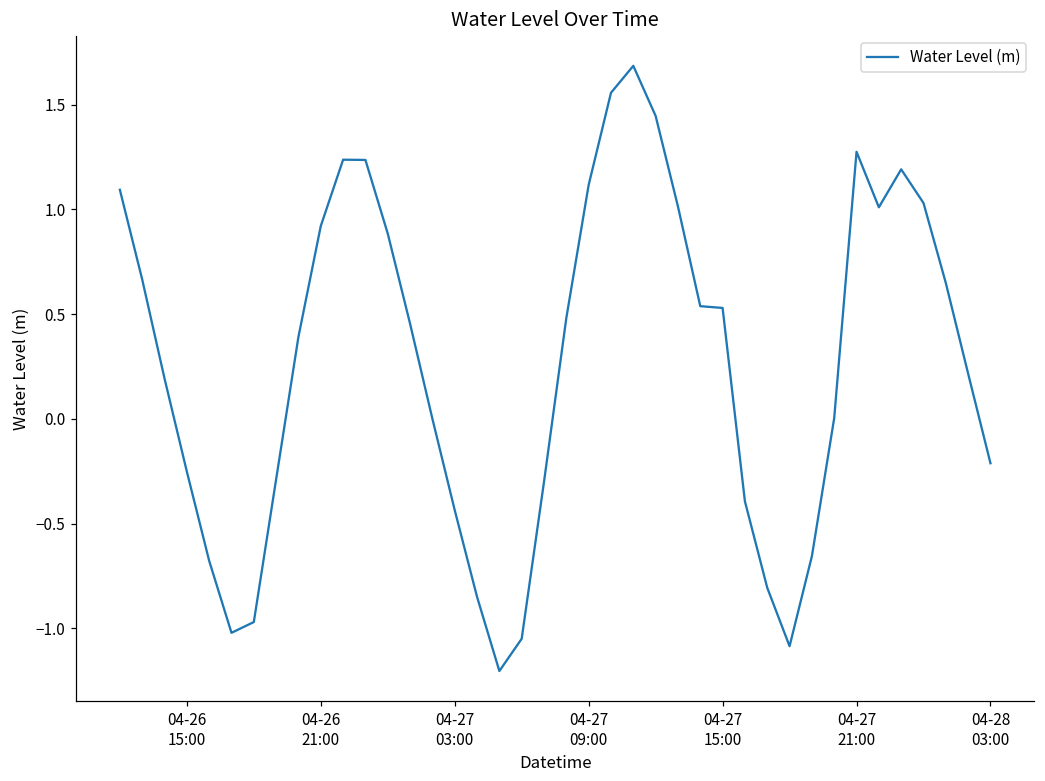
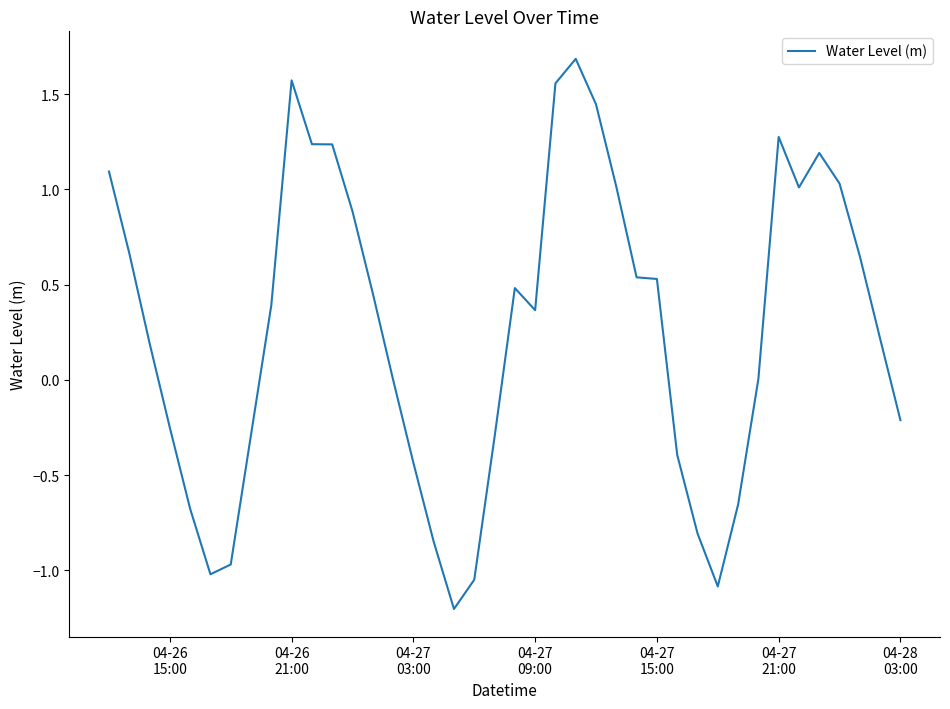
04-26 21:00: 0.92 -> 1.57
04-27 09:00: 1.12 -> 0.37
